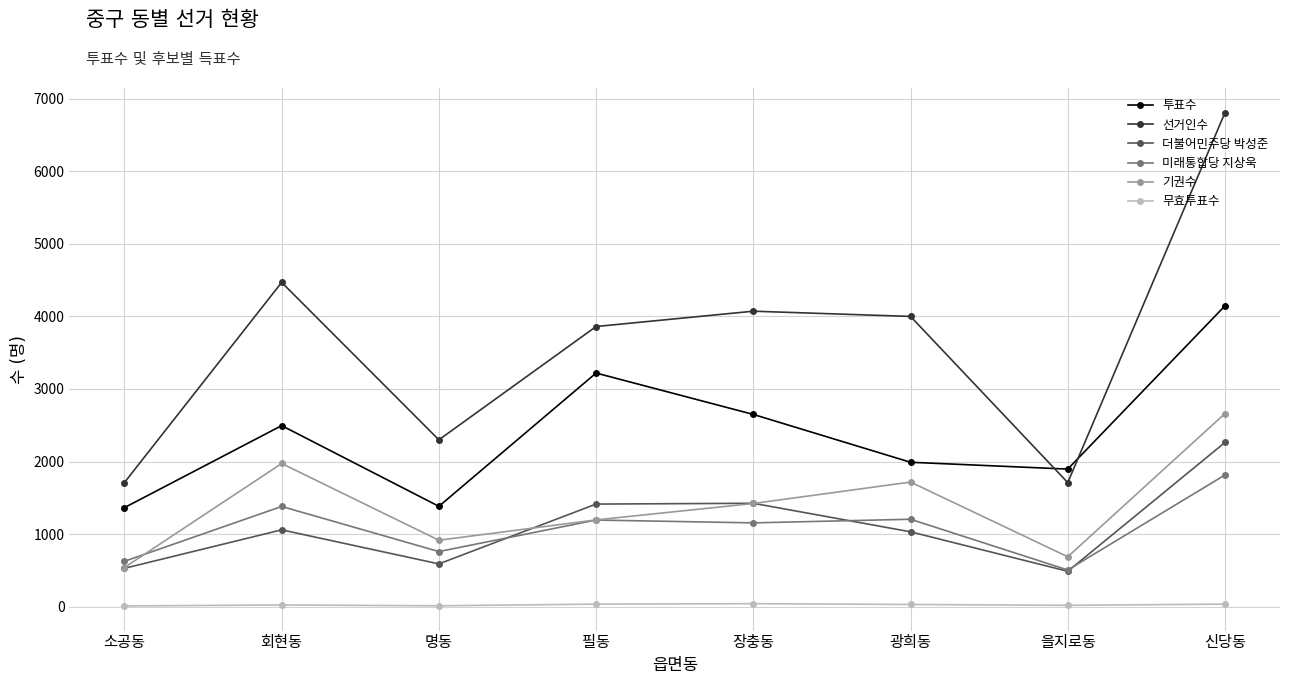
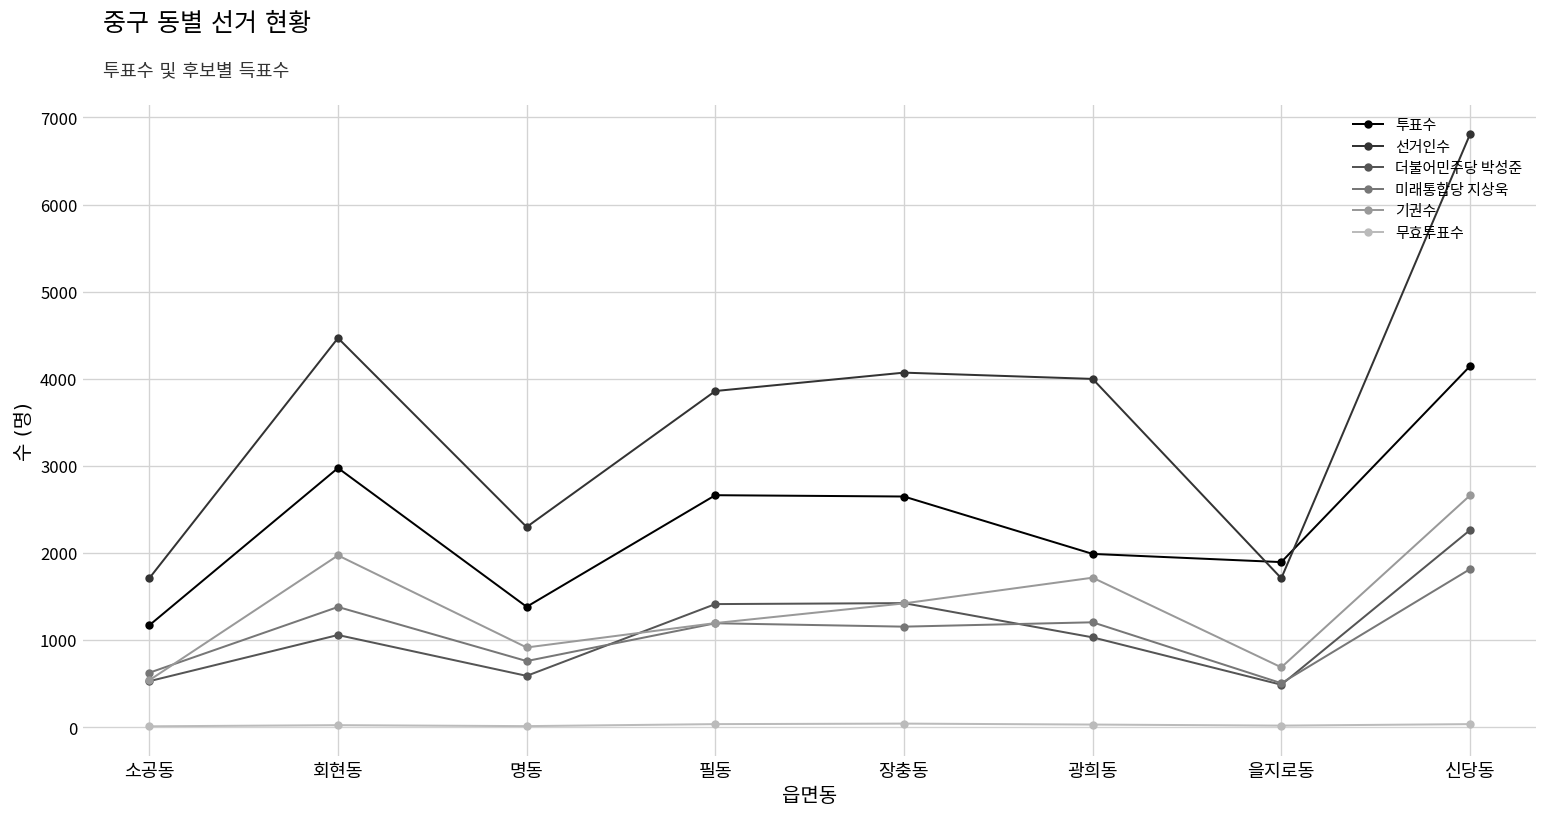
투표수, 소공동: 1400 -> 1200
투표수, 회현동: 2500 -> 3000
투표수, 필동: 3200 -> 2700
